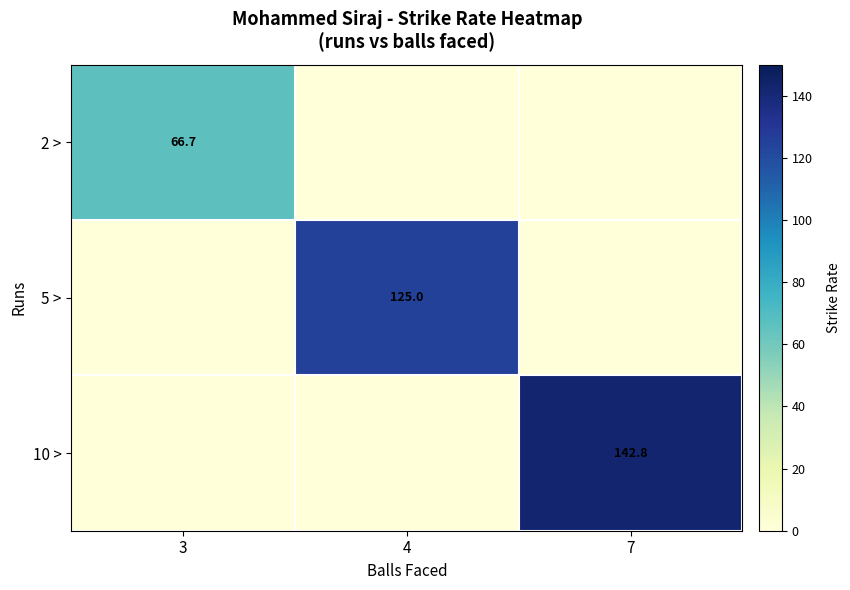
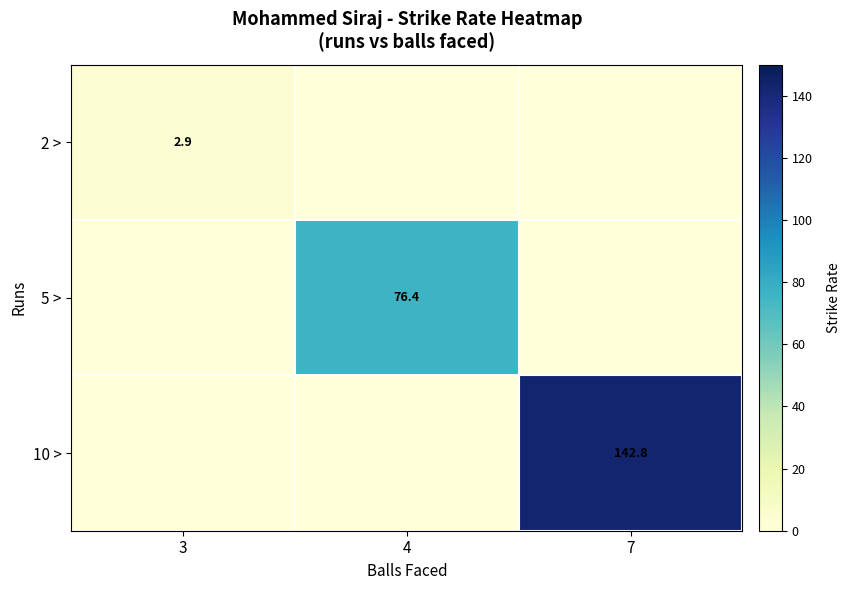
2 >, 3: 66.7 -> 2.9
5 >, 4: 125.0 -> 76.4
